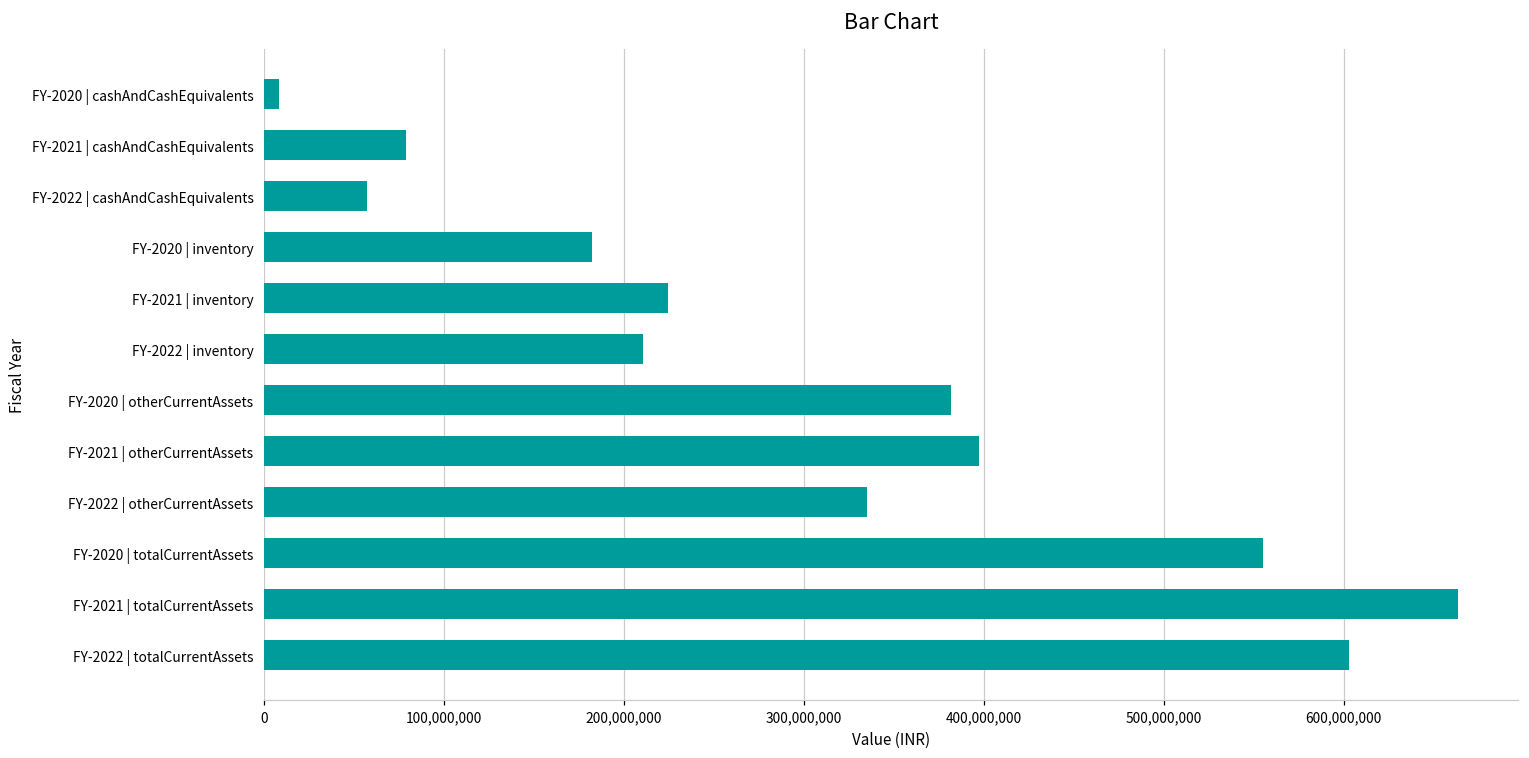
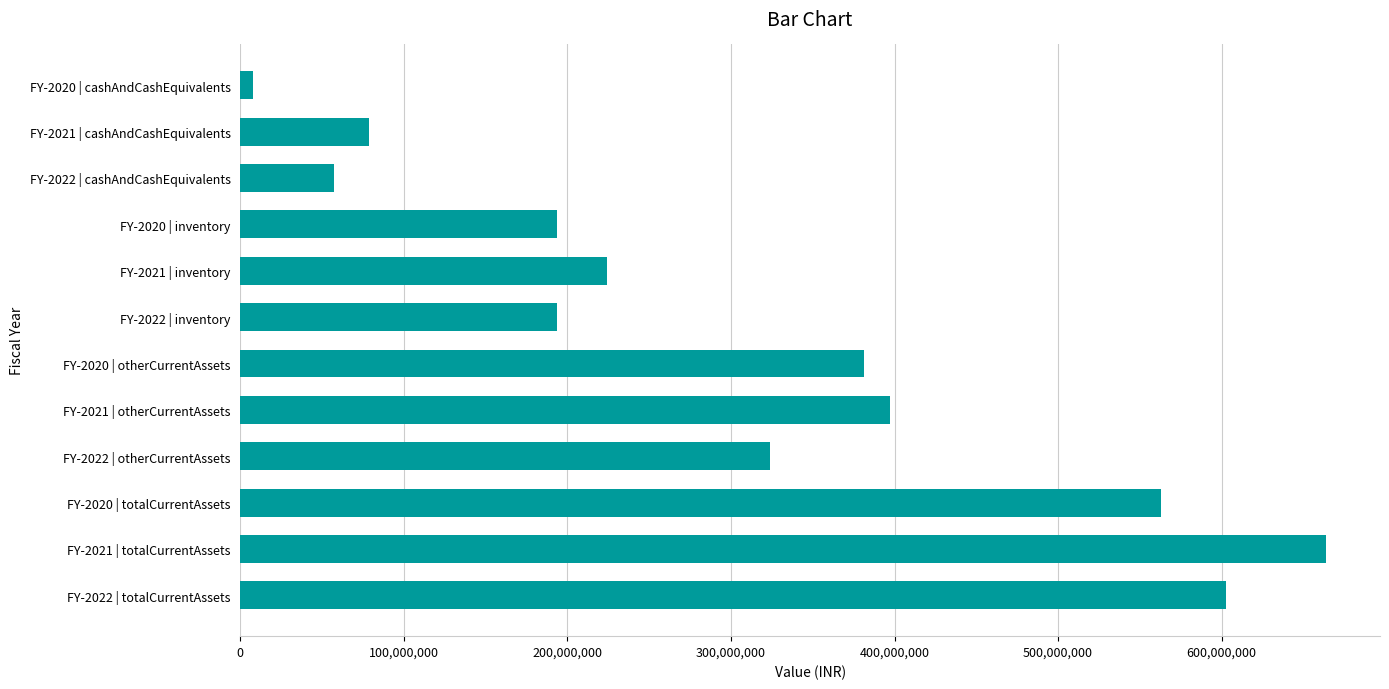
FY-2020 | inventory: 182,000,000 -> 193,000,000
FY-2022 | inventory: 211,000,000 -> 194,000,000
FY-2022 | otherCurrentAssets: 335,000,000 -> 324,000,000
FY-2020 | totalCurrentAssets: 555,000,000 -> 563,000,000
